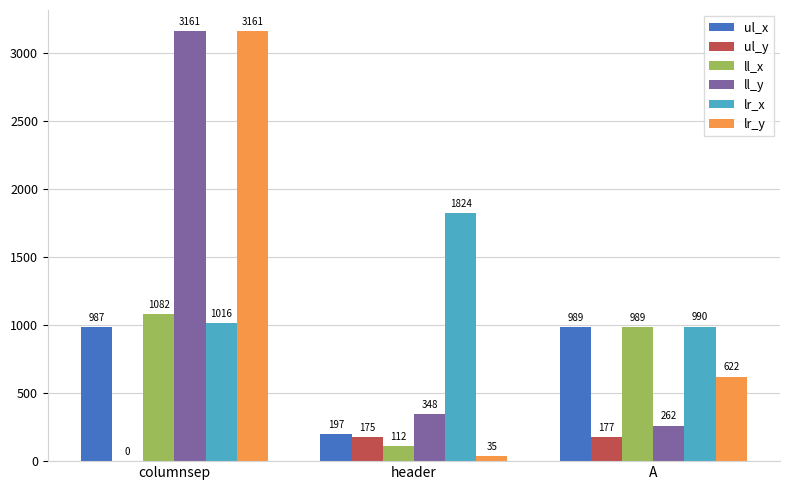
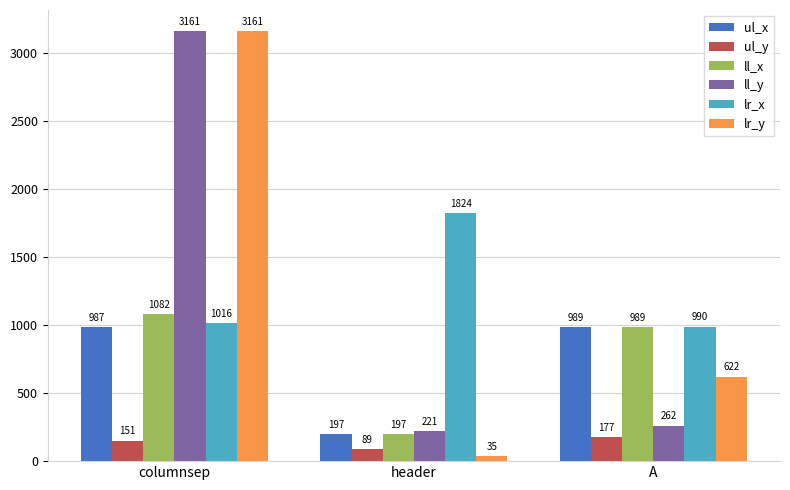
ul_y, columnsep: 0 -> 151
ul_y, header: 175 -> 89
ll_x, header: 112 -> 197
ll_y, header: 348 -> 221
